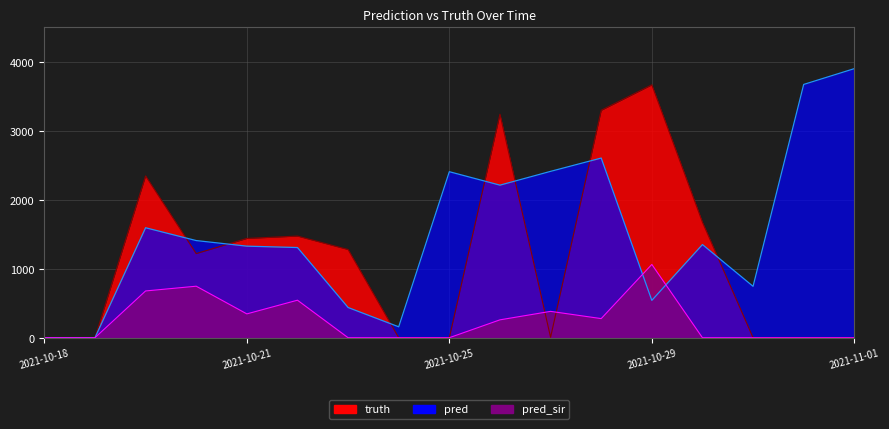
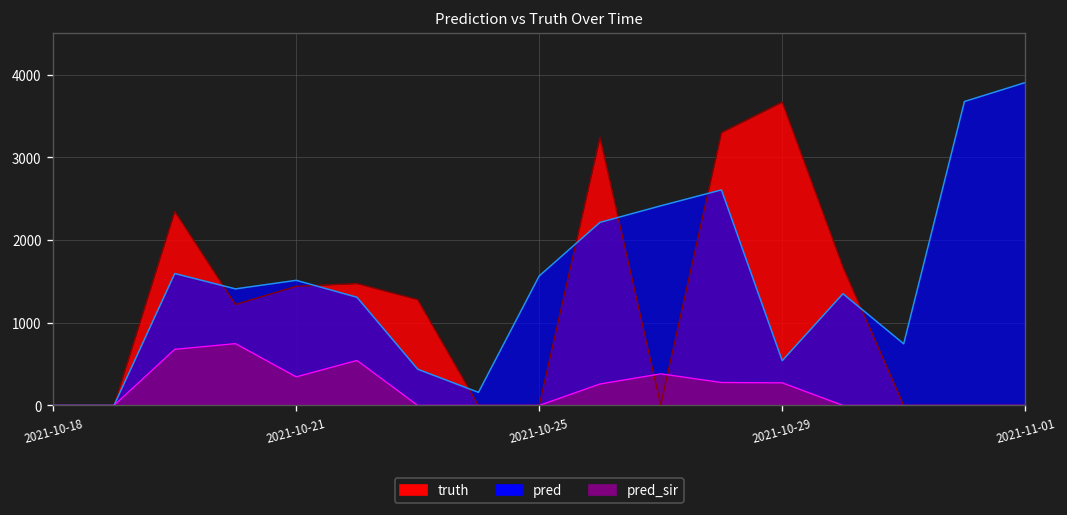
pred, 2021-10-21: 1300 -> 1500
pred, 2021-10-25: 2400 -> 1600
pred_sir, 2021-10-29: 1100 -> 300
